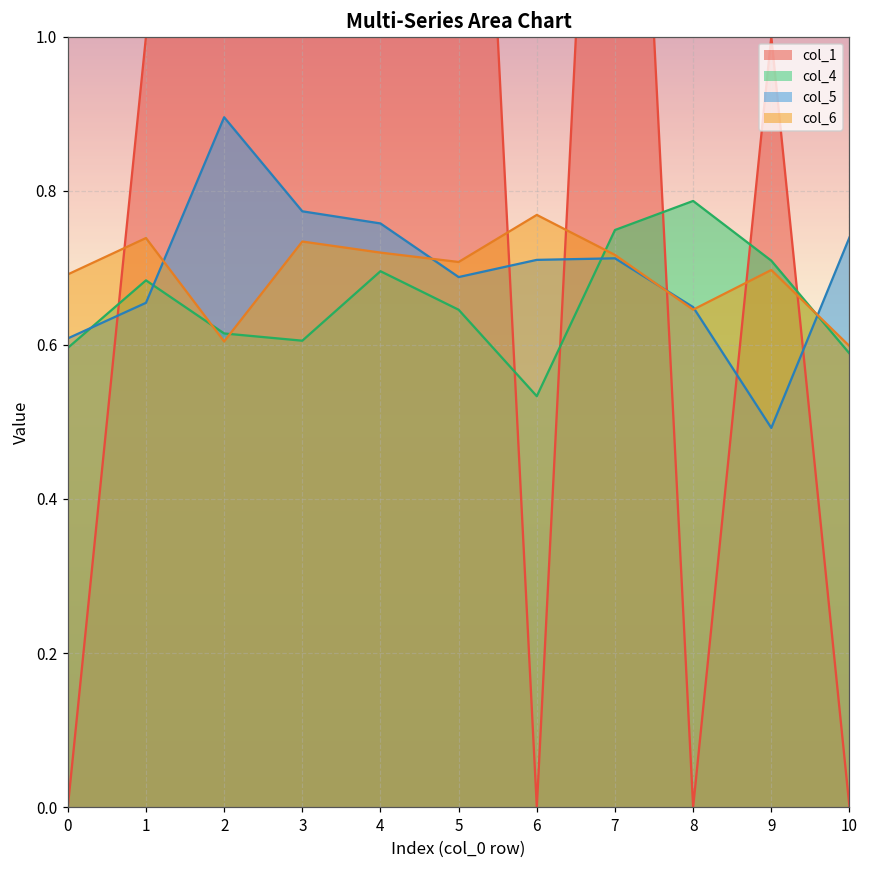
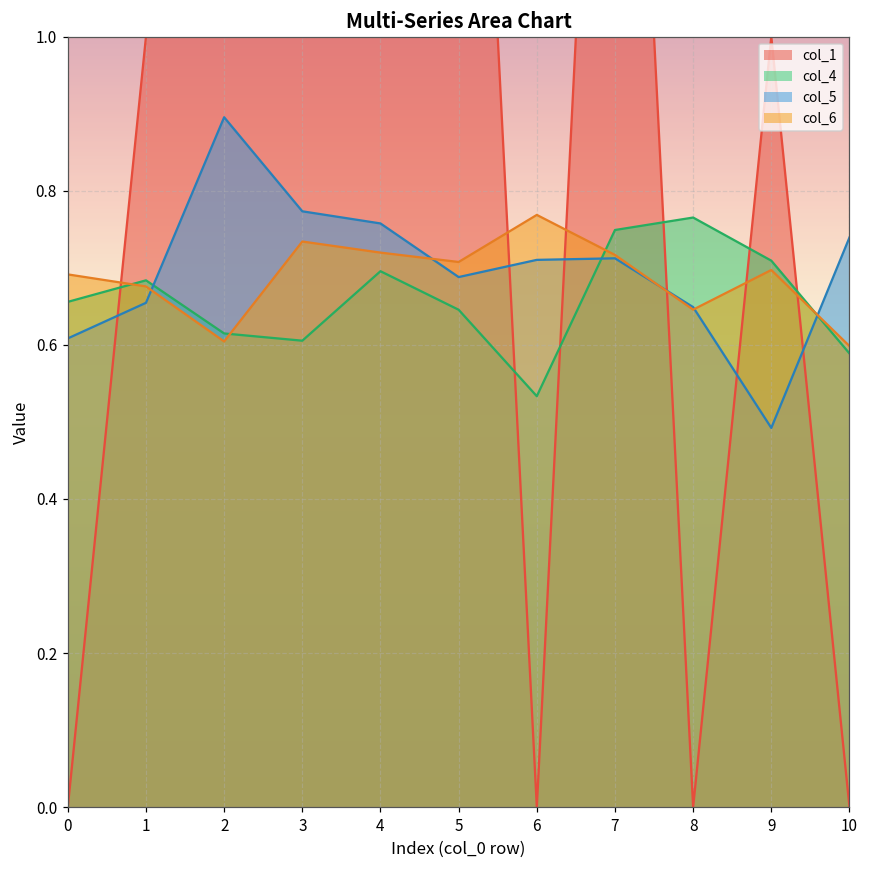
col_4, 0: 0.60 -> 0.66
col_6, 1: 0.74 -> 0.68
col_4, 8: 0.79 -> 0.77
